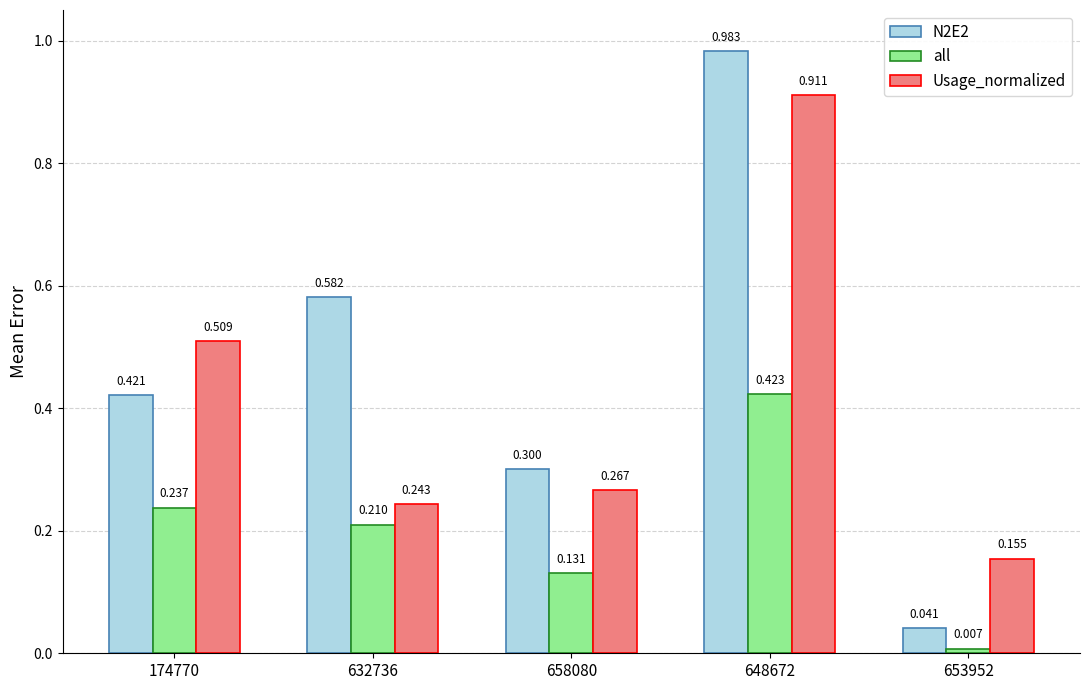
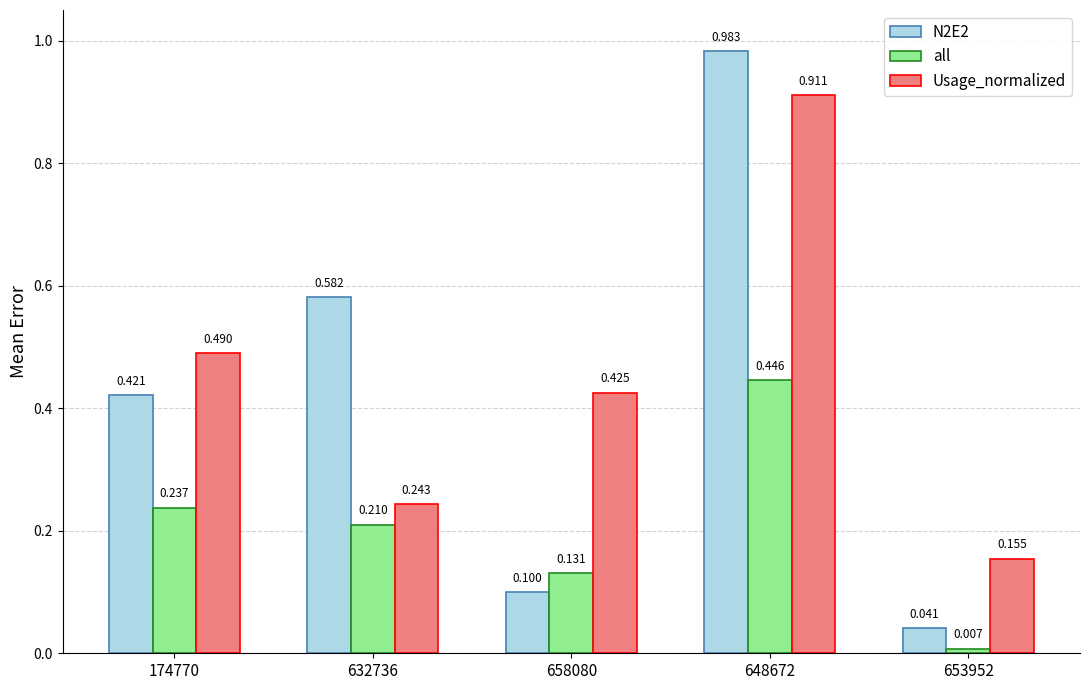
Usage_normalized, 174770: 0.509 -> 0.490
N2E2, 658080: 0.300 -> 0.100
Usage_normalized, 658080: 0.267 -> 0.425
all, 648672: 0.423 -> 0.446
